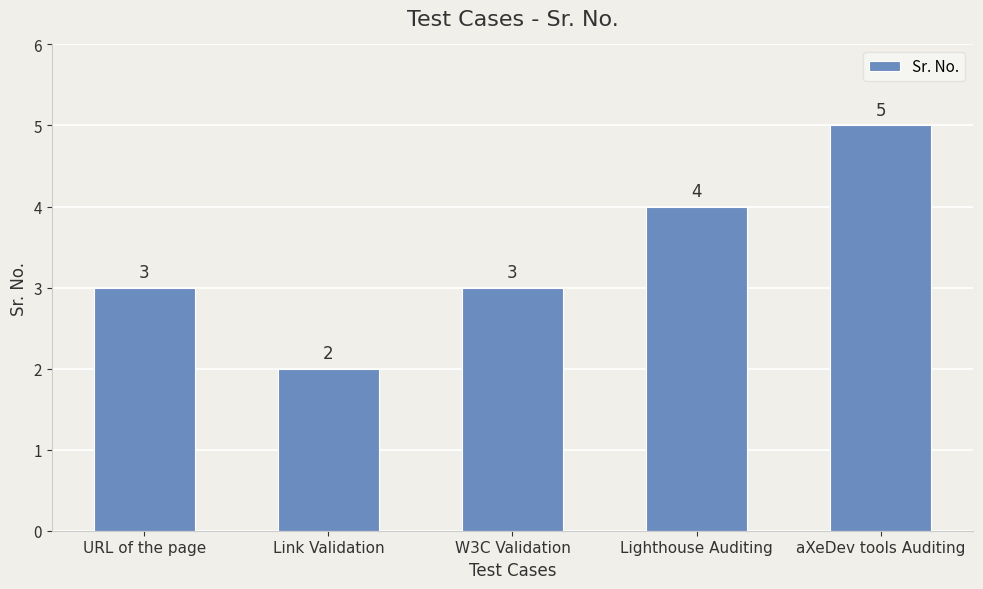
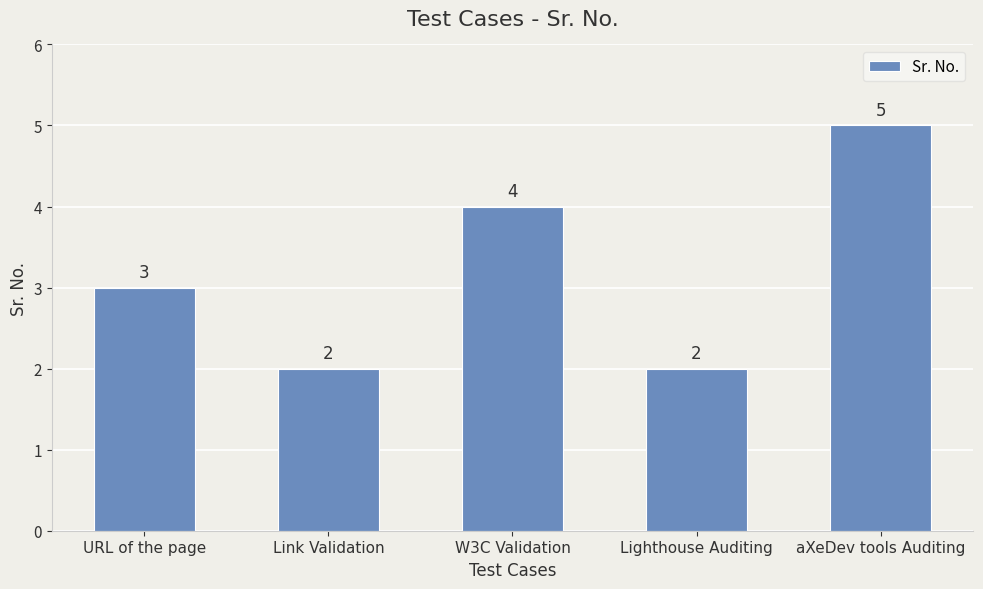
W3C Validation: 3 -> 4
Lighthouse Auditing: 4 -> 2
